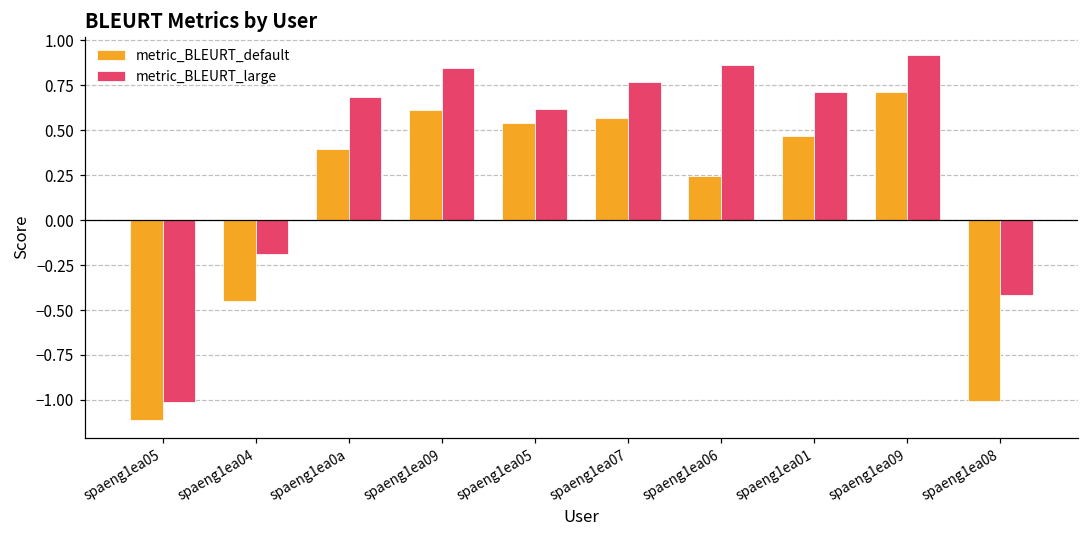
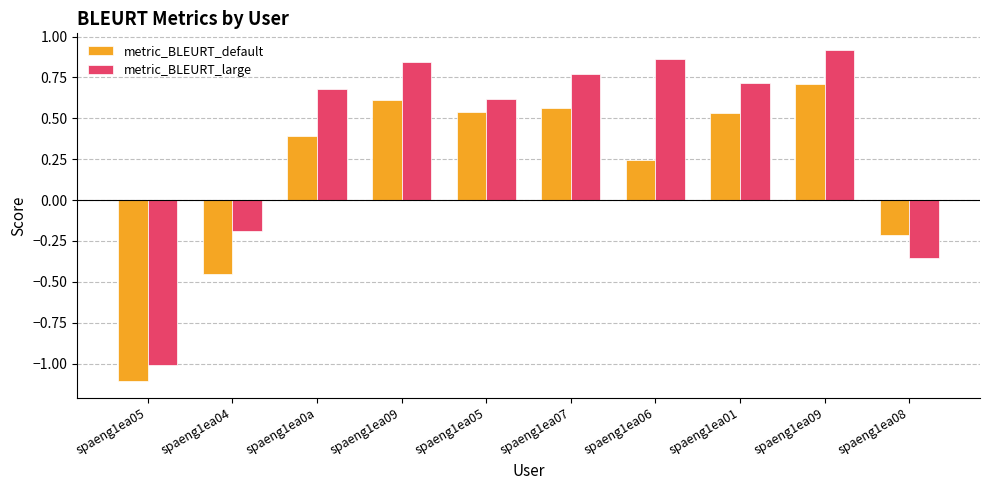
metric_BLEURT_default, spaeng1ea01: 0.47 -> 0.53
metric_BLEURT_default, spaeng1ea08: -1.01 -> -0.22
metric_BLEURT_large, spaeng1ea08: -0.42 -> -0.36
